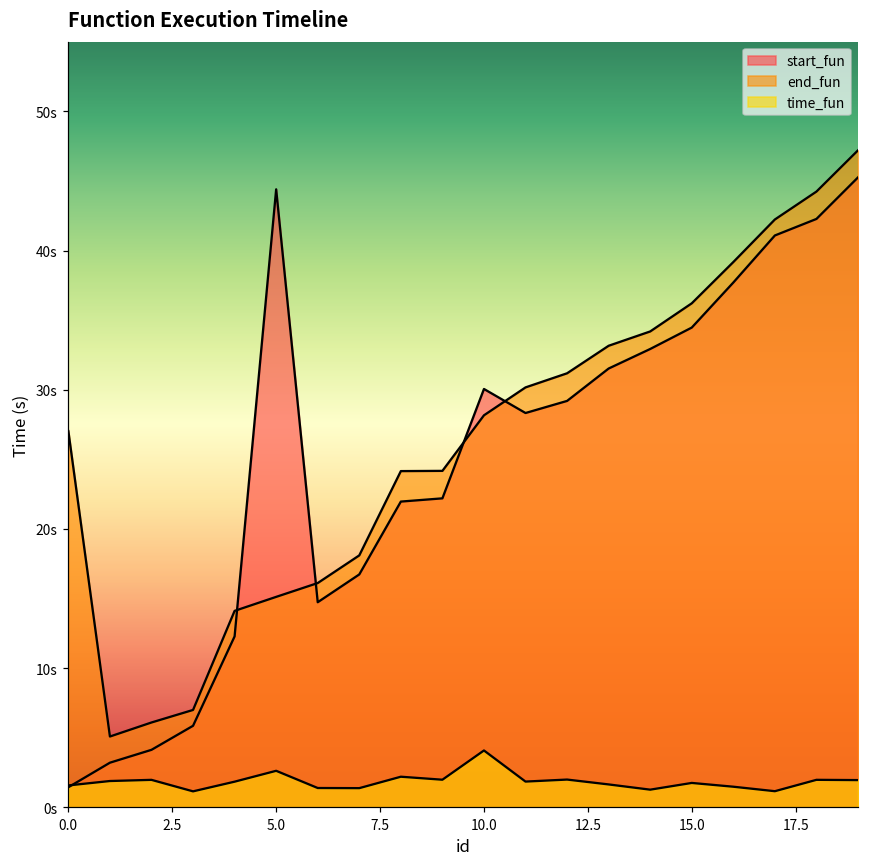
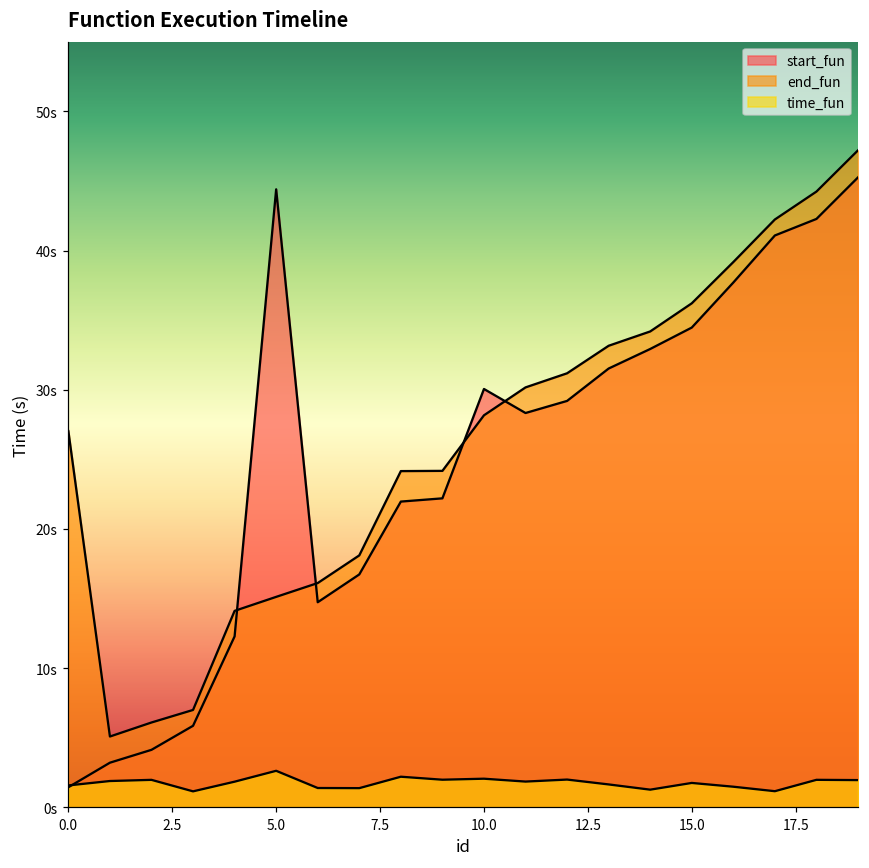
time_fun, 10.0: 4.1s -> 2.0s
